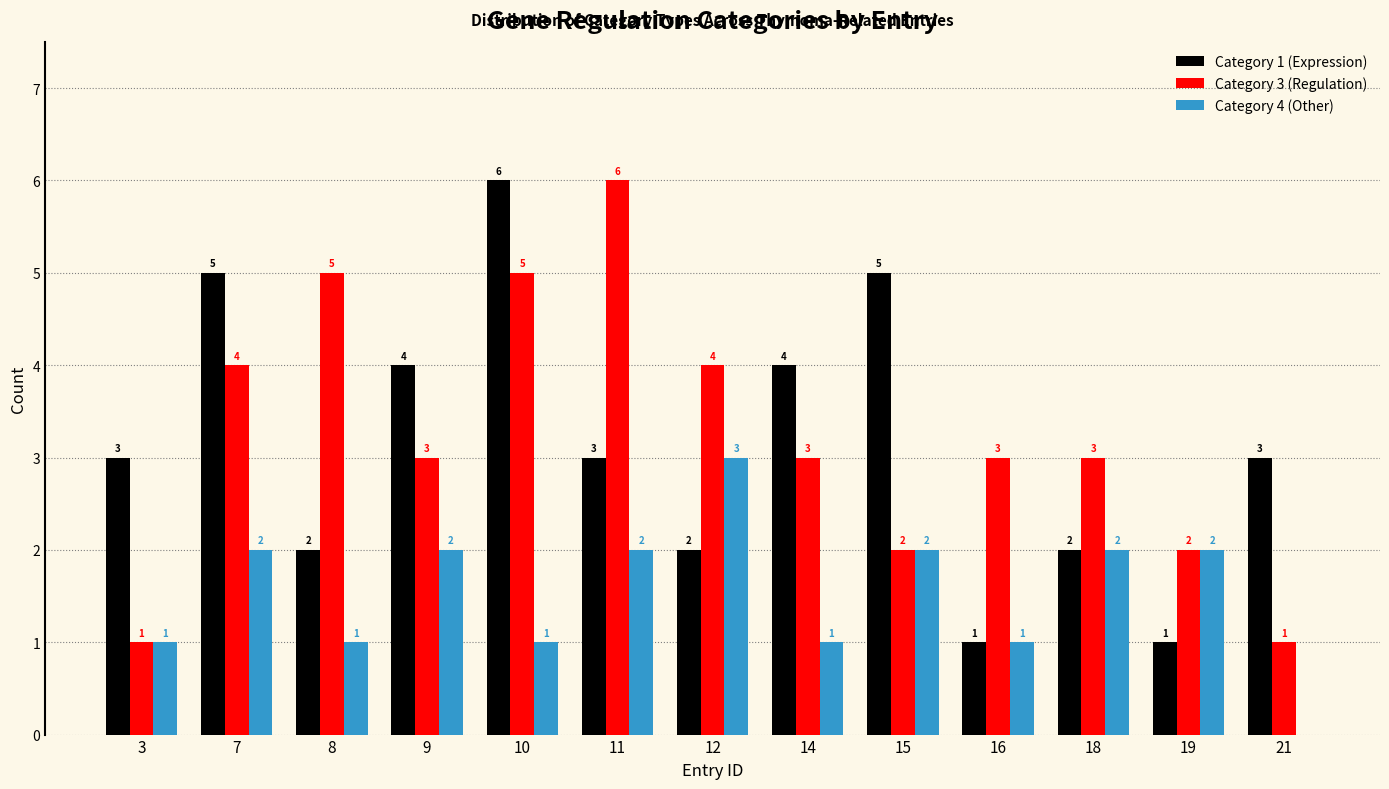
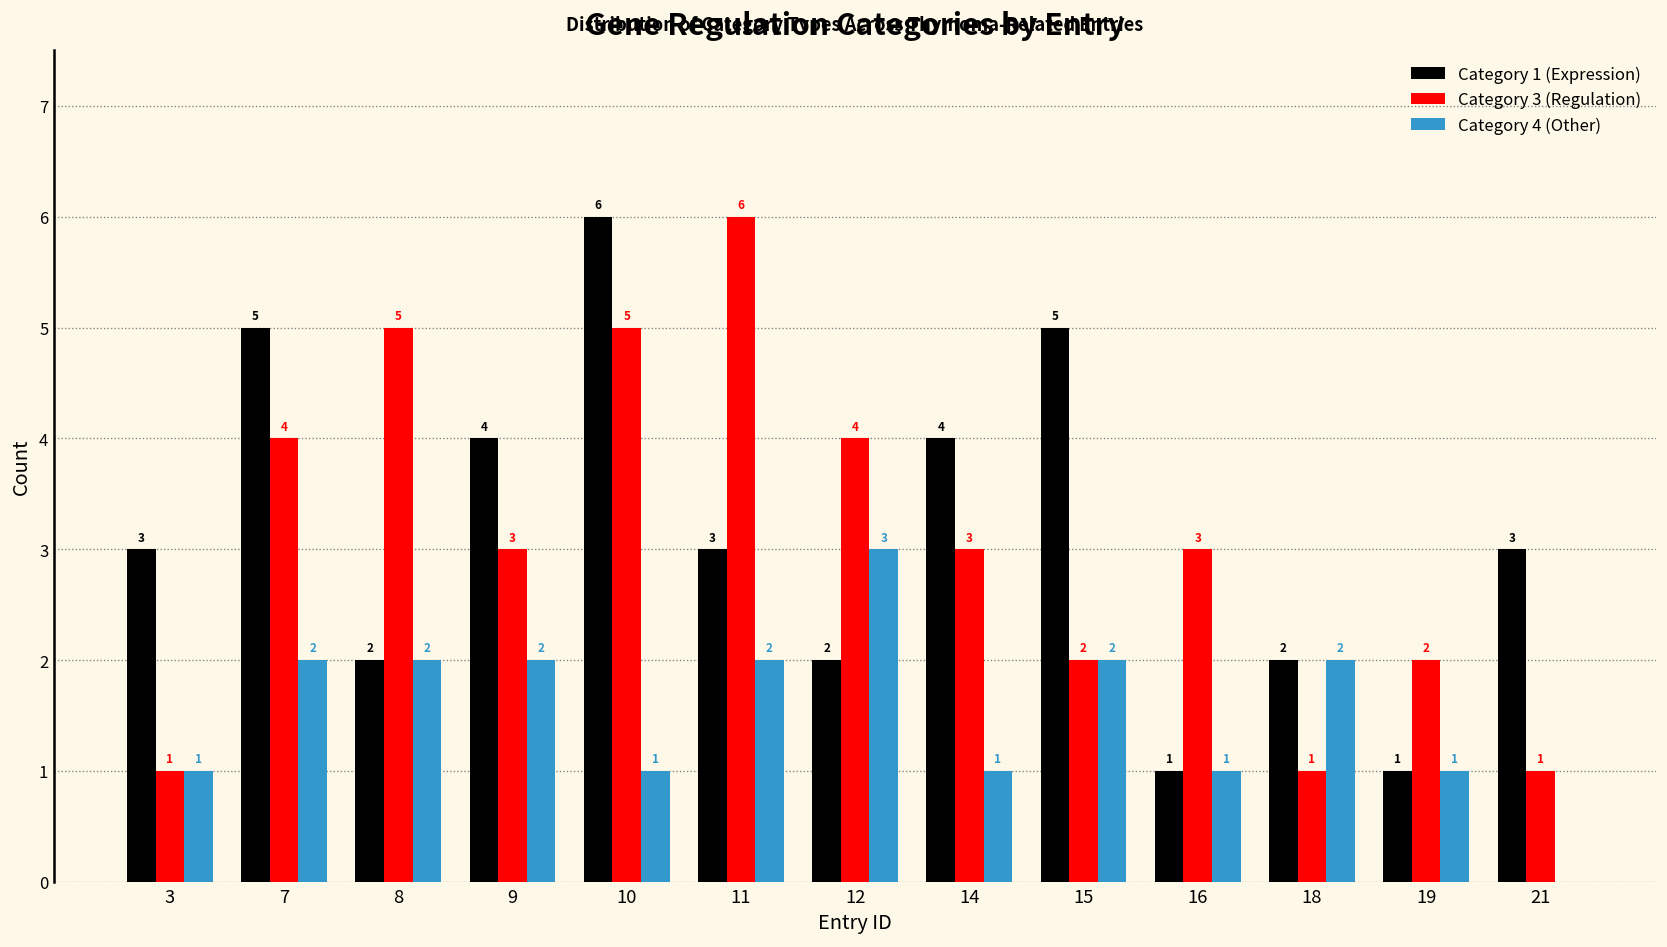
Category 4 (Other), 8: 1 -> 2
Category 3 (Regulation), 18: 3 -> 1
Category 4 (Other), 19: 2 -> 1
